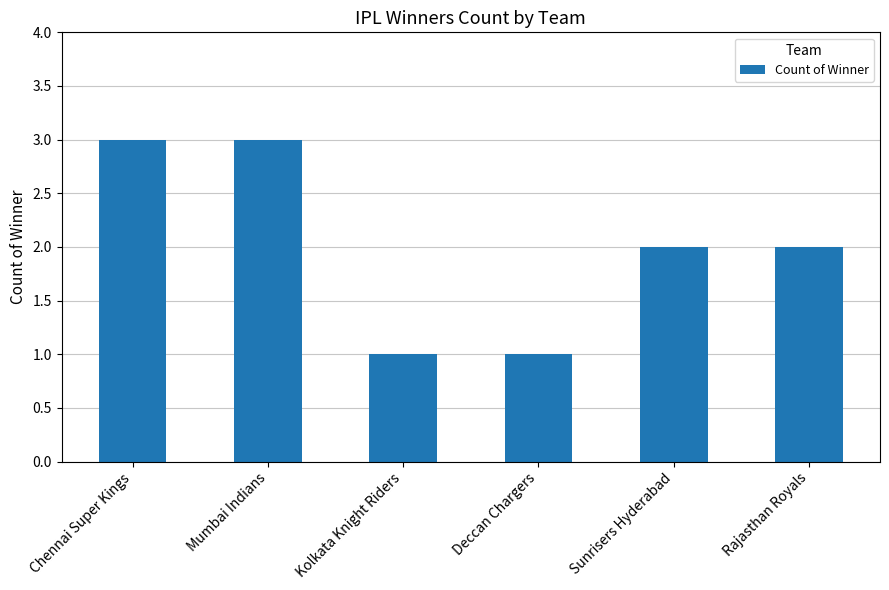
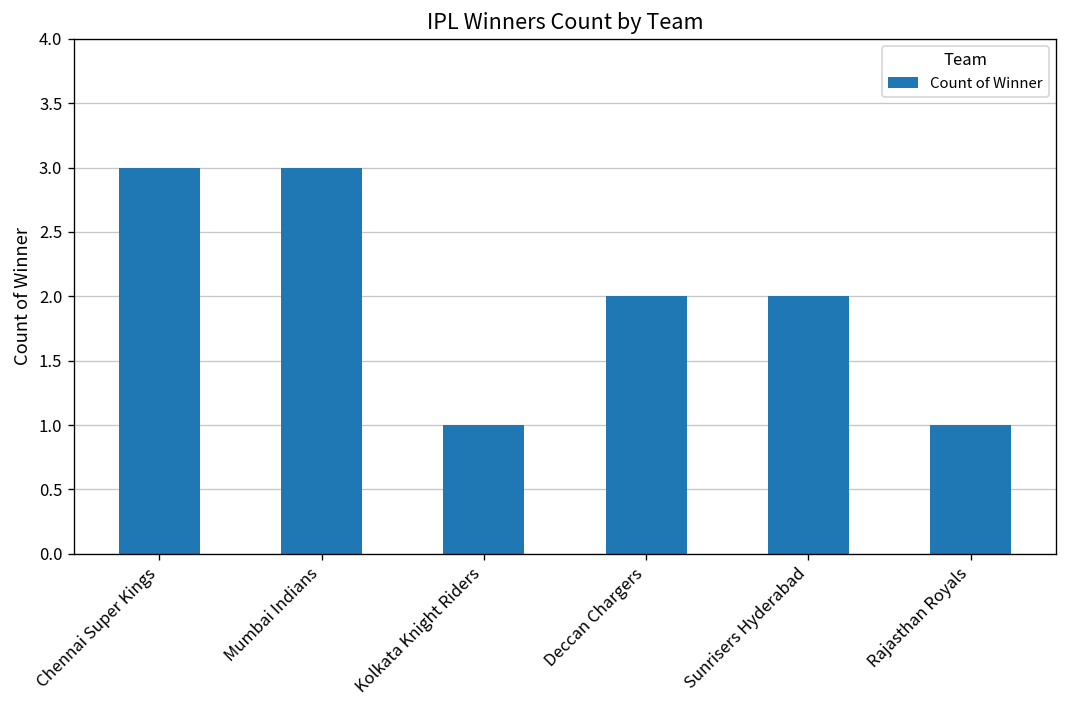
Deccan Chargers: 1 -> 2
Rajasthan Royals: 2 -> 1
